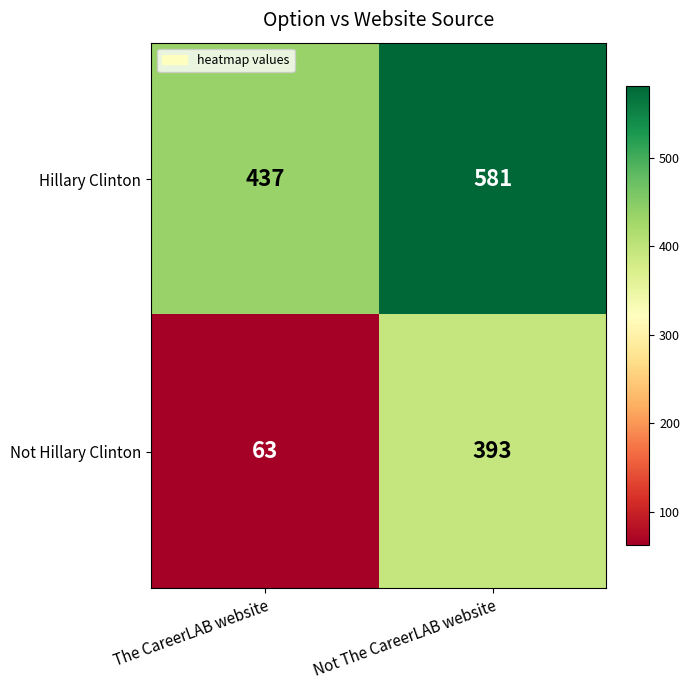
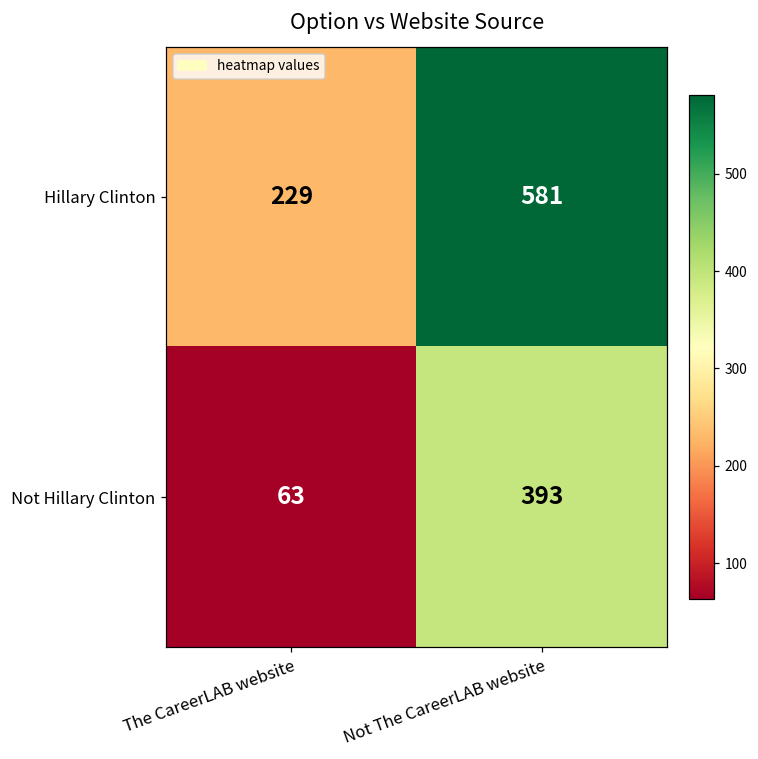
Hillary Clinton, The CareerLAB website: 437 -> 229
